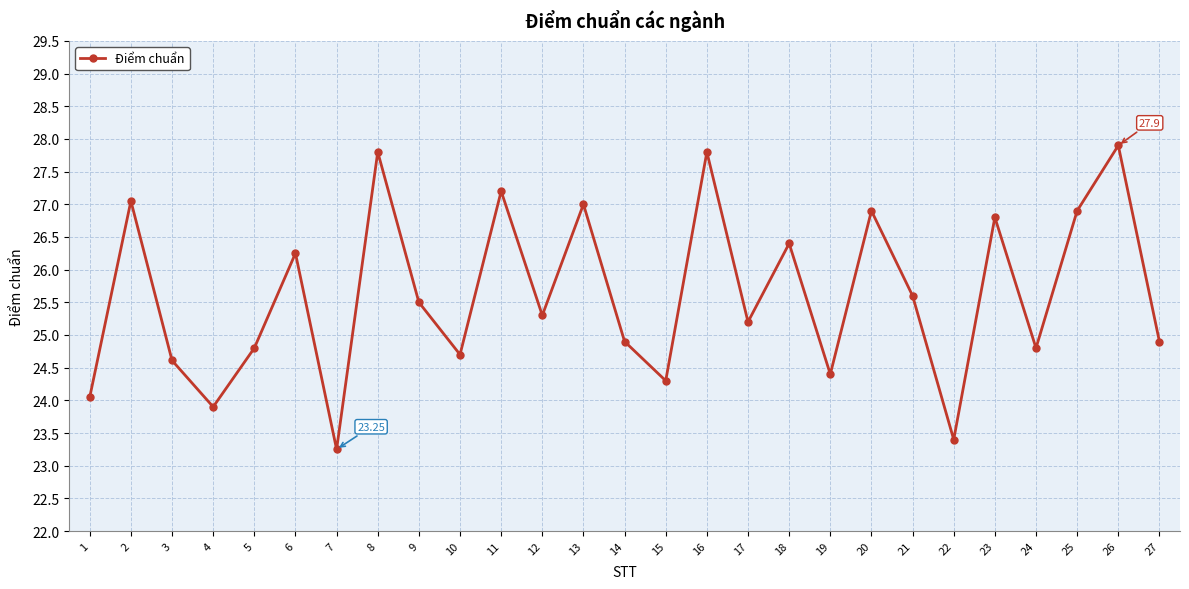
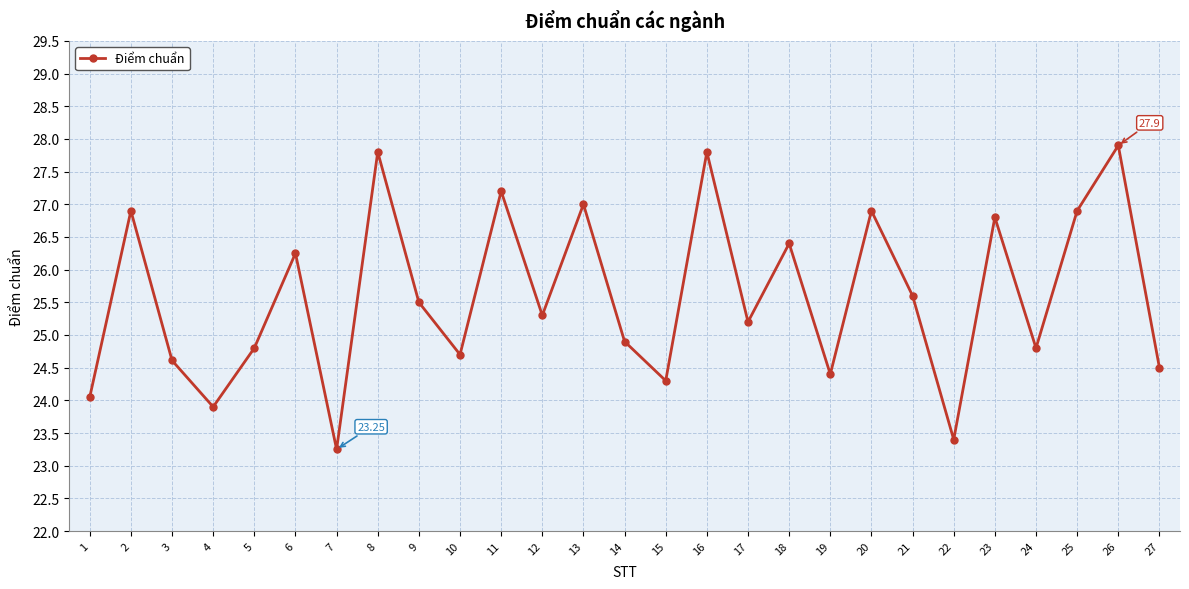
2: 27.1 -> 26.9
27: 24.9 -> 24.5
